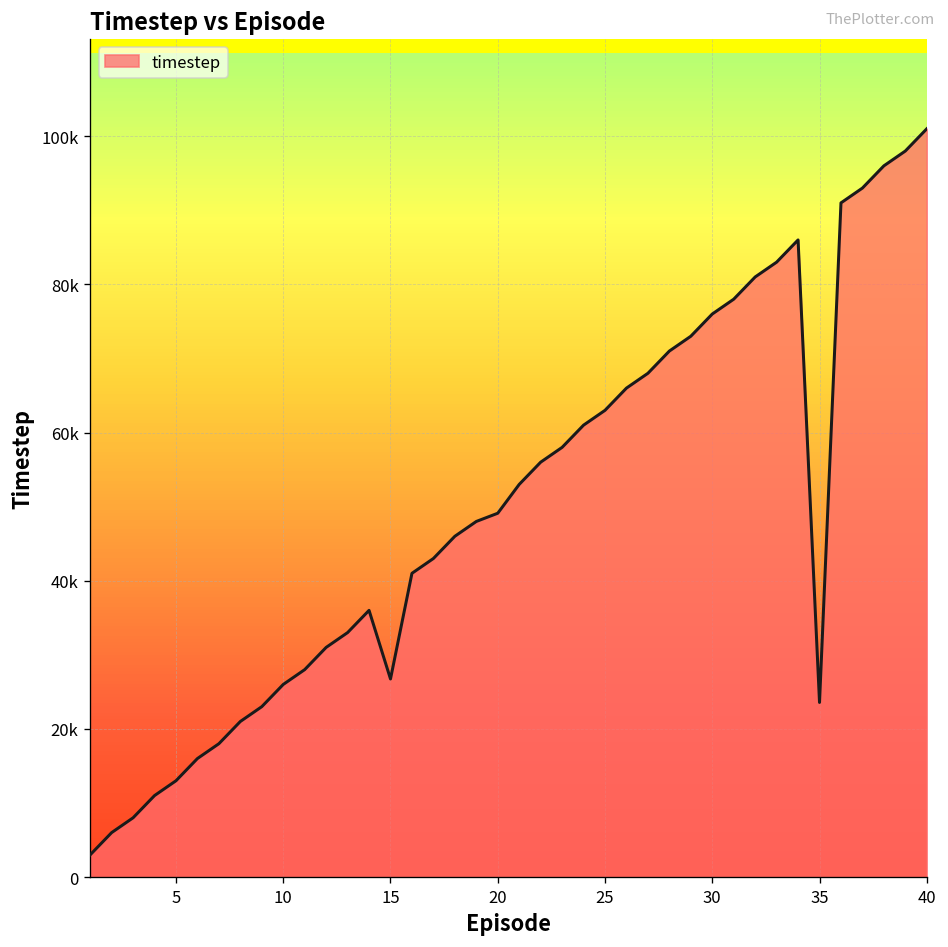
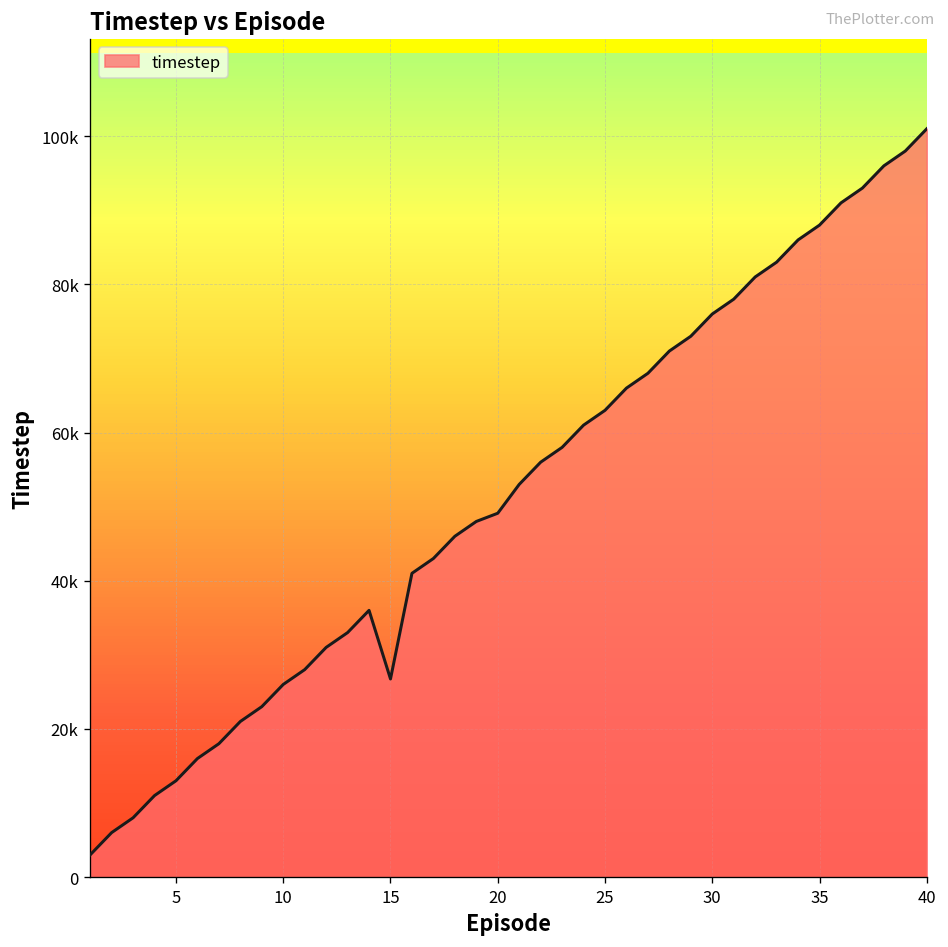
35: 24000 -> 88000
